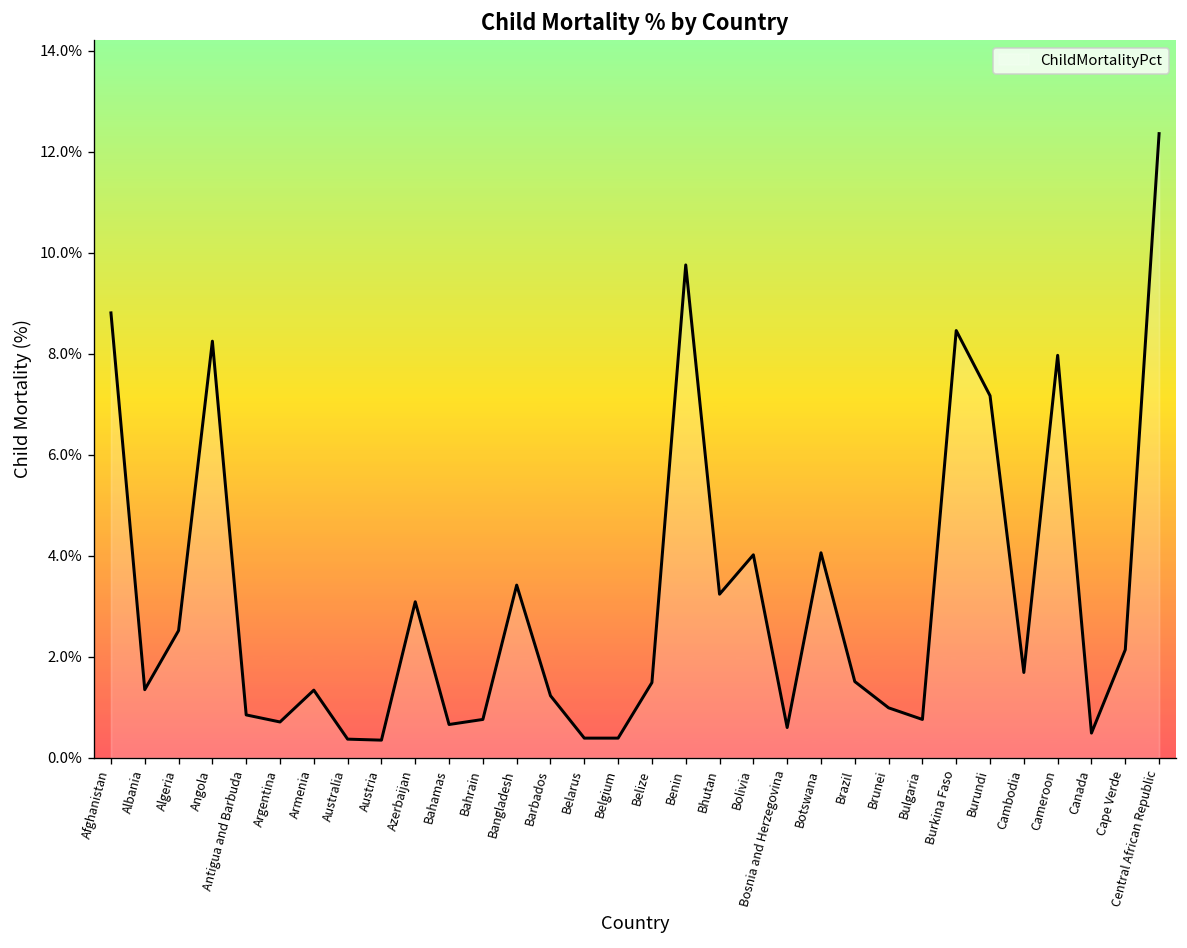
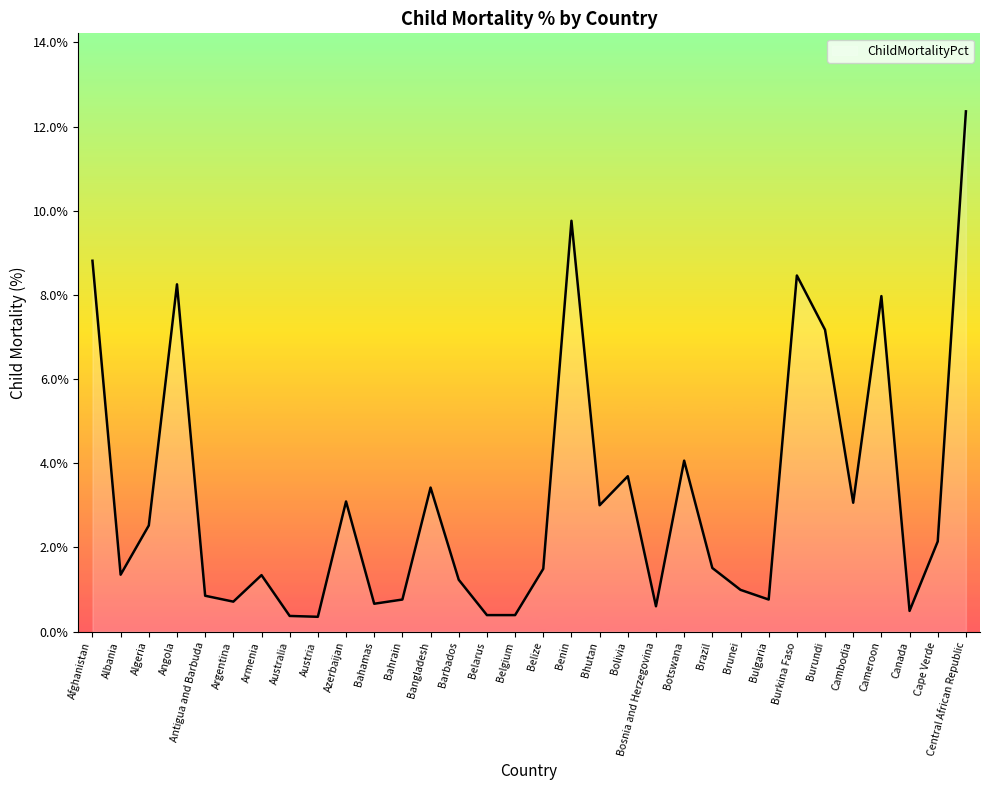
Bhutan: 3.2% -> 3.0%
Bolivia: 4.0% -> 3.7%
Cambodia: 1.7% -> 3.1%
